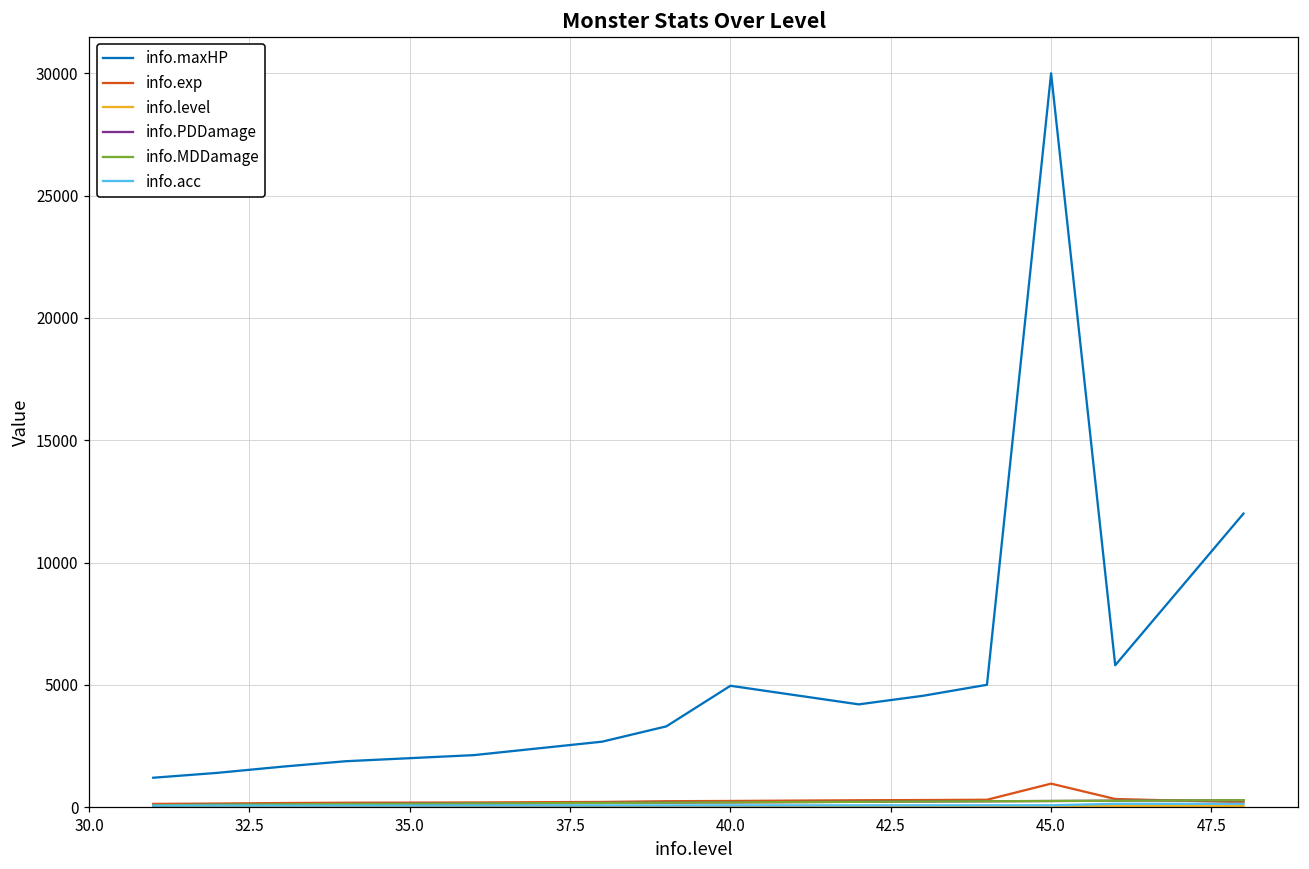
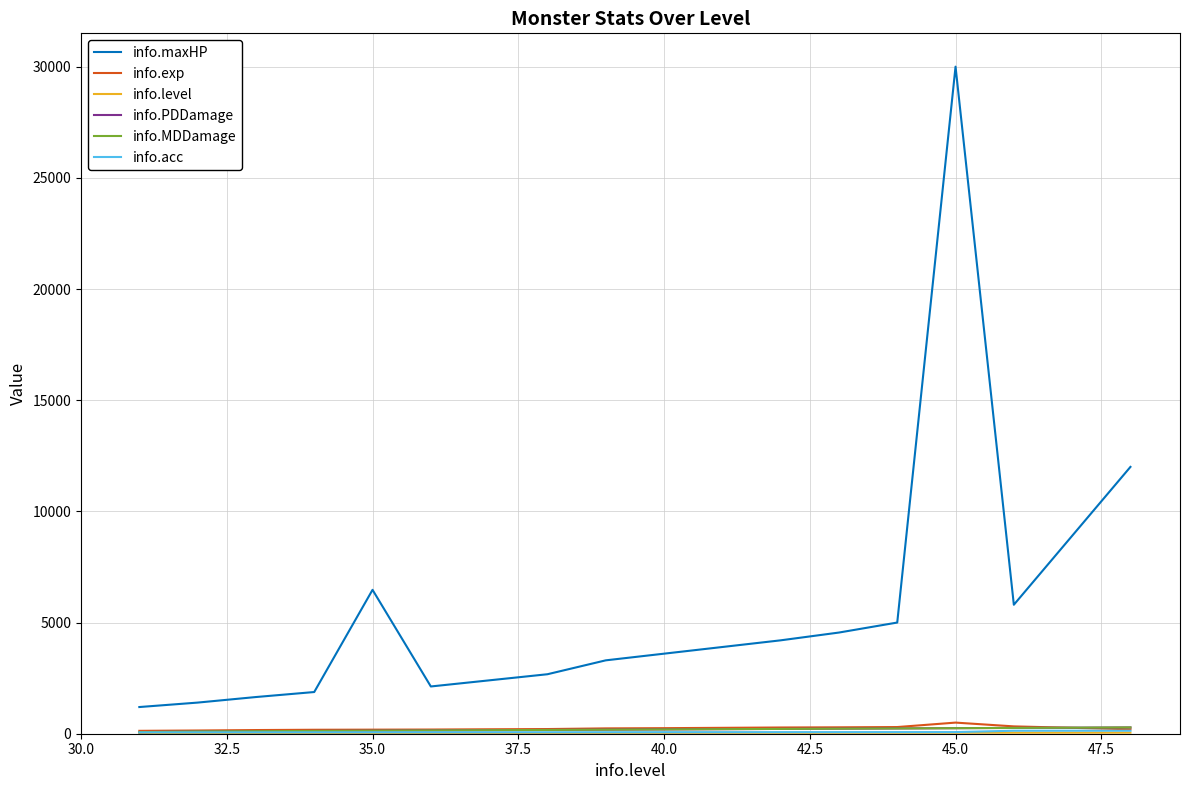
info.maxHP, 35.0: 2000 -> 6500
info.maxHP, 40.0: 5000 -> 3600
info.exp, 45.0: 1000 -> 500
